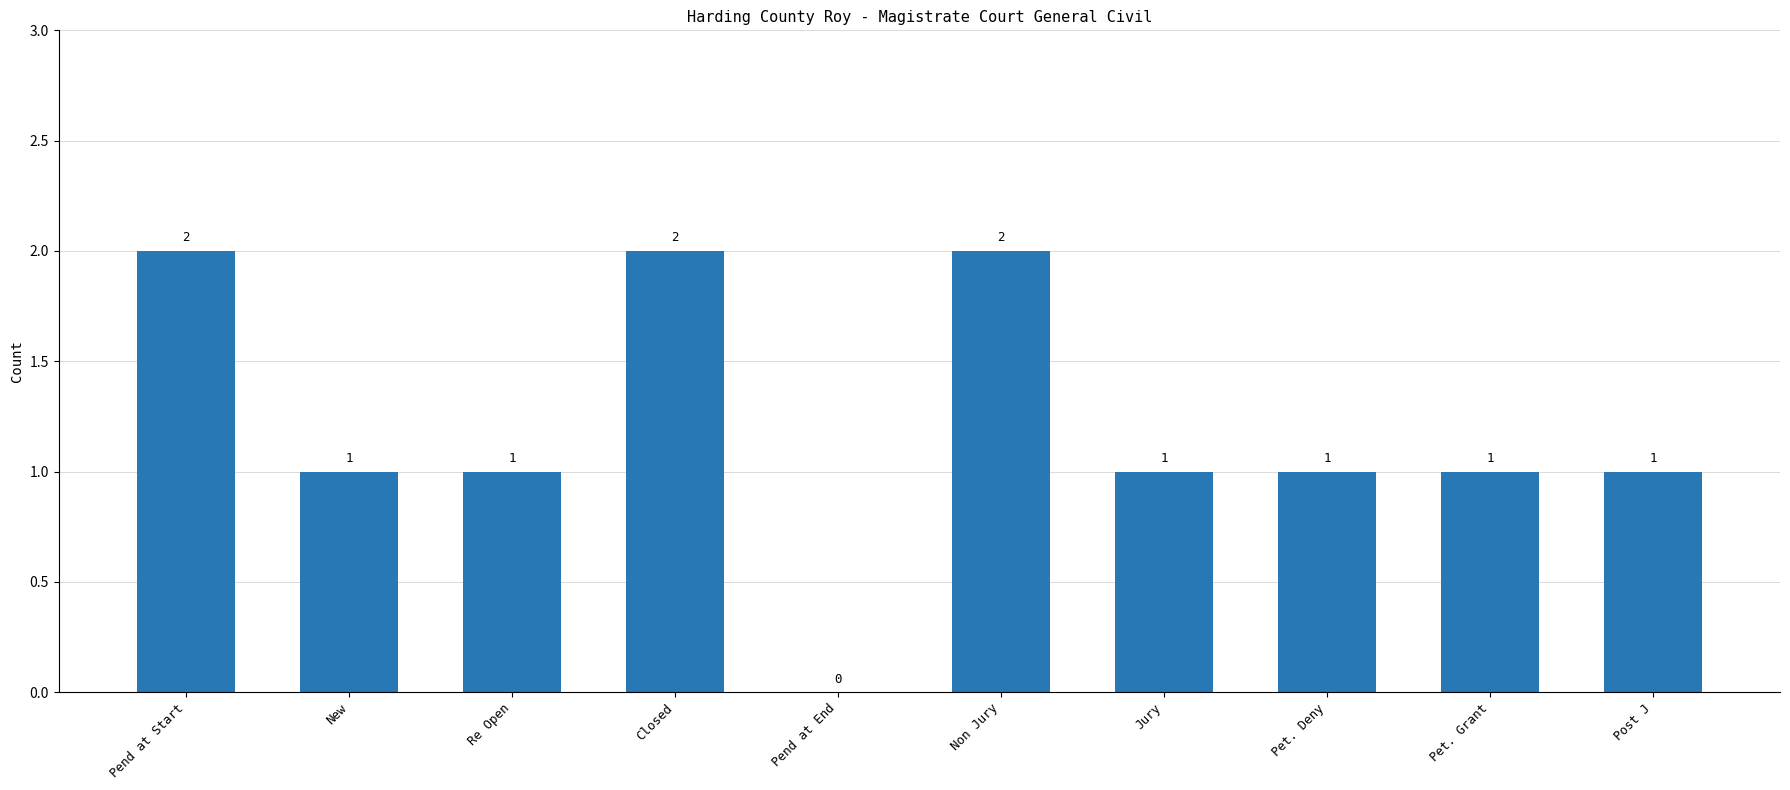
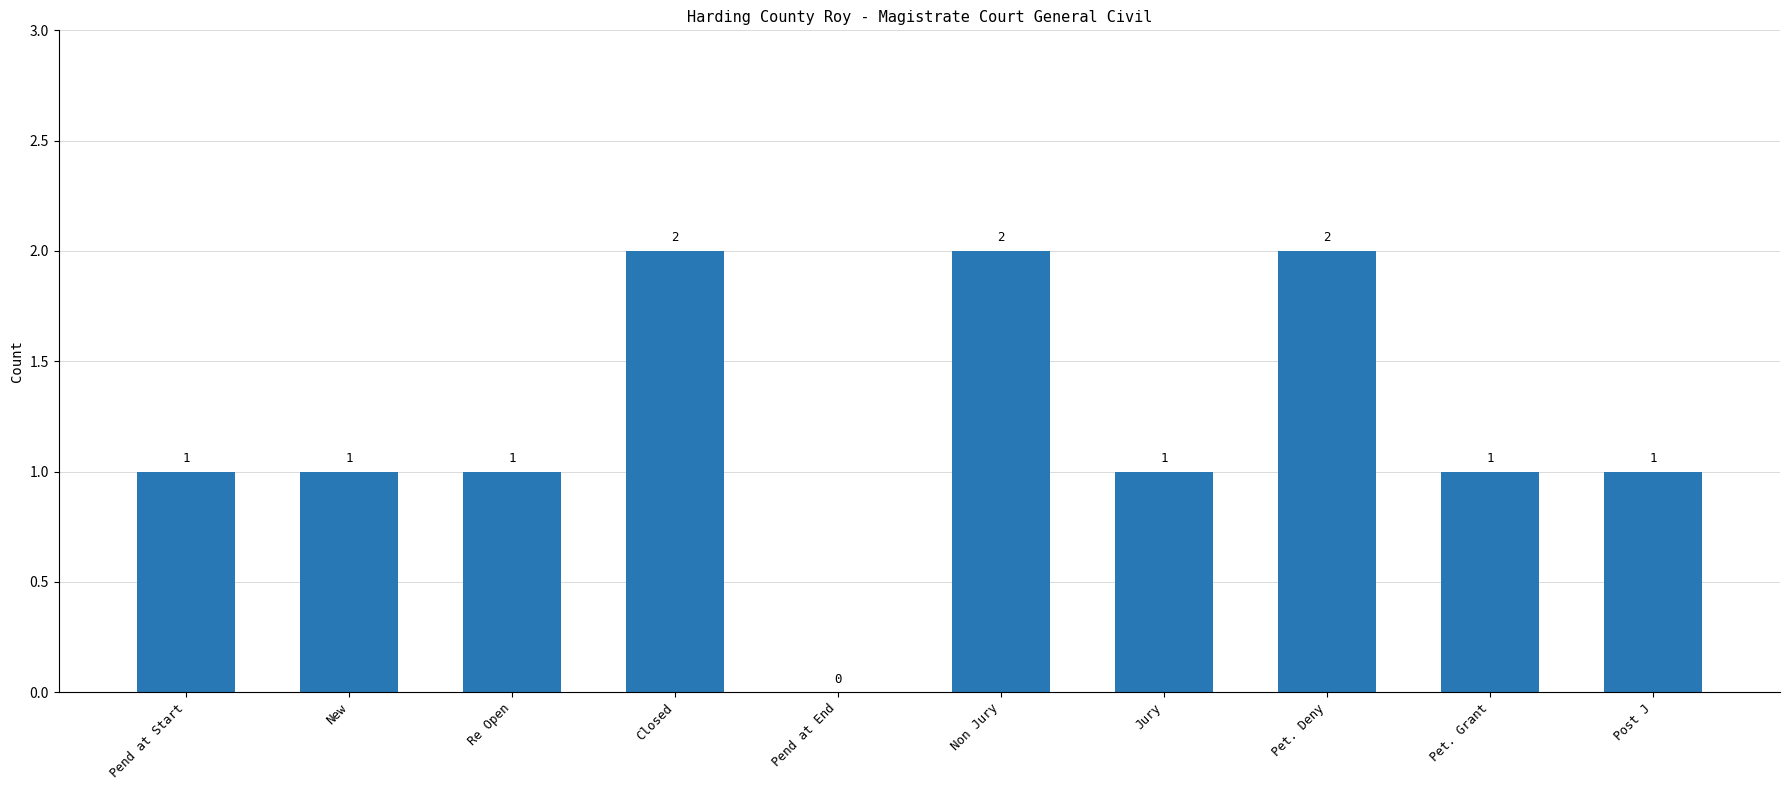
Pend at Start: 2 -> 1
Pet. Deny: 1 -> 2
